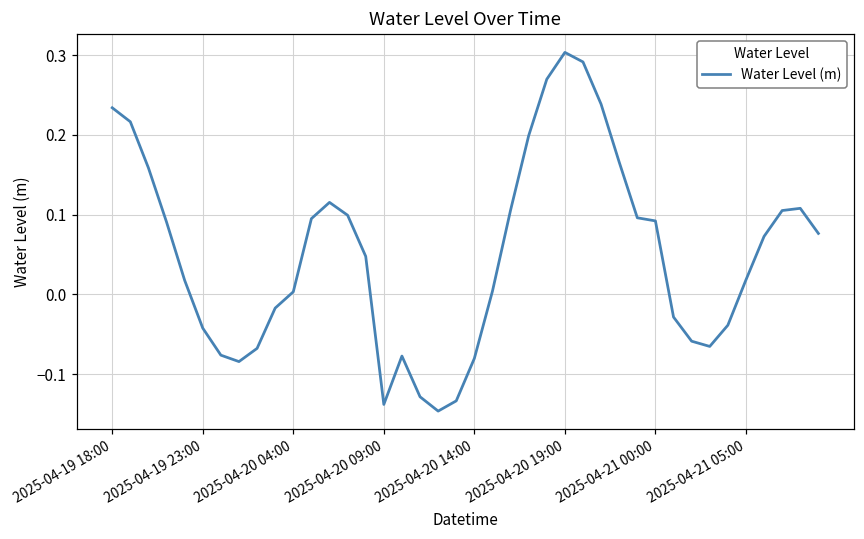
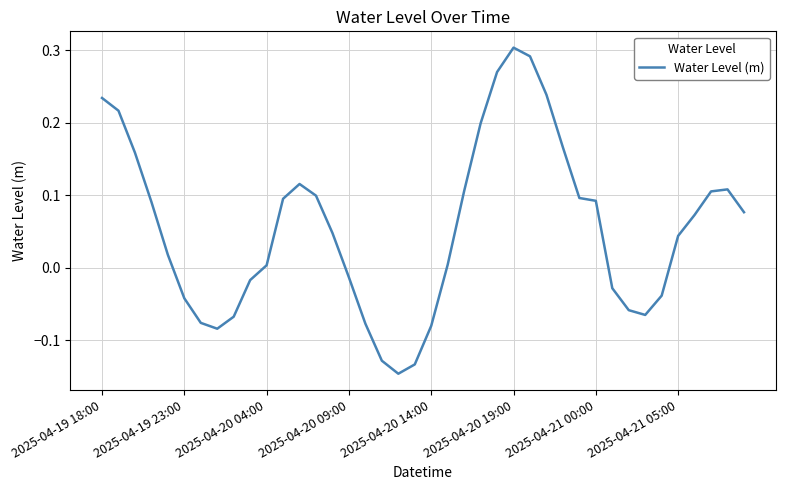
2025-04-20 09:00: -0.14 -> -0.01
2025-04-21 05:00: 0.02 -> 0.04
